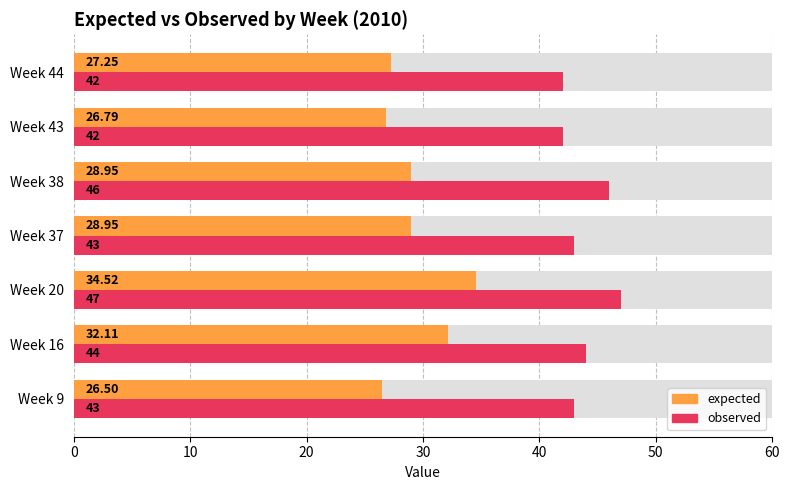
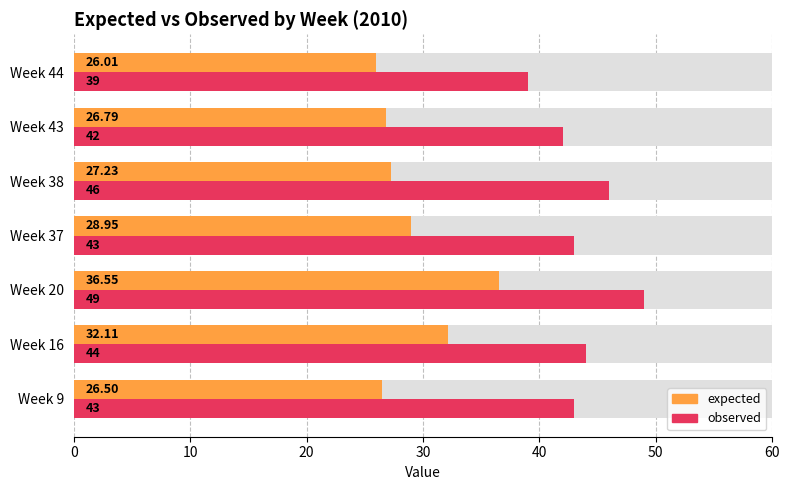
expected, Week 44: 27.25 -> 26.01
observed, Week 44: 42 -> 39
expected, Week 38: 28.95 -> 27.23
expected, Week 20: 34.52 -> 36.55
observed, Week 20: 47 -> 49
